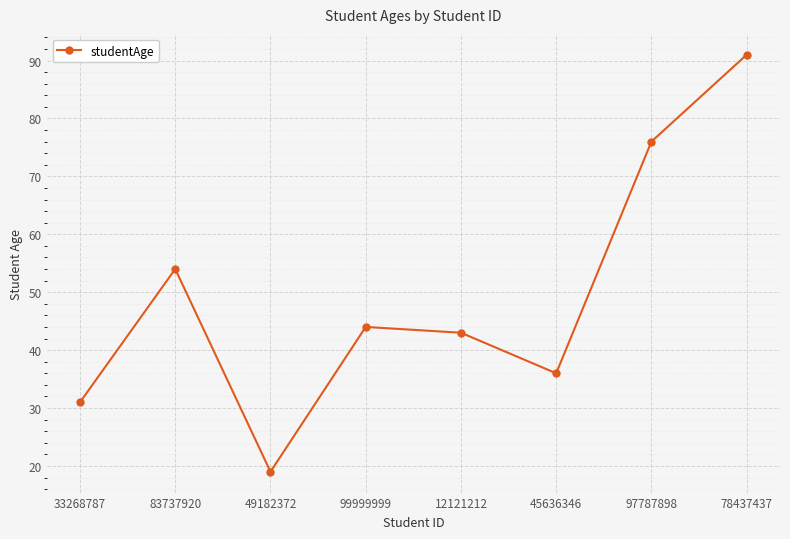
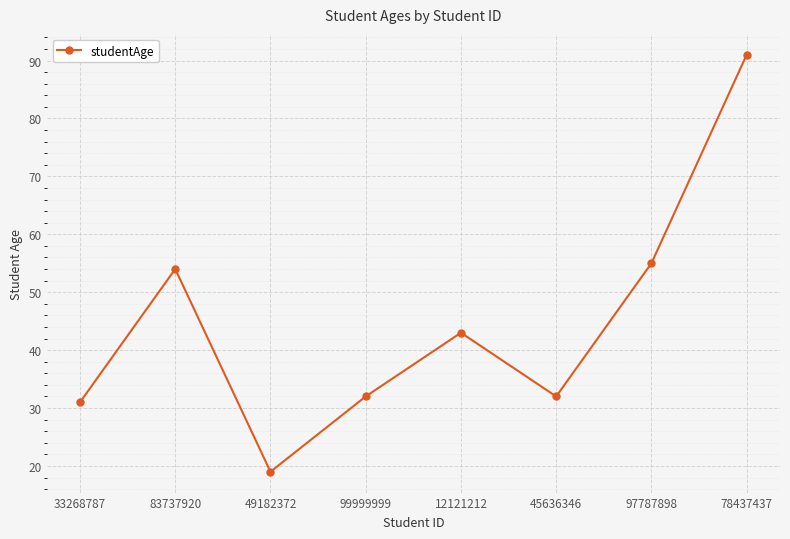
99999999: 44 -> 32
45636346: 36 -> 32
97787898: 76 -> 55
